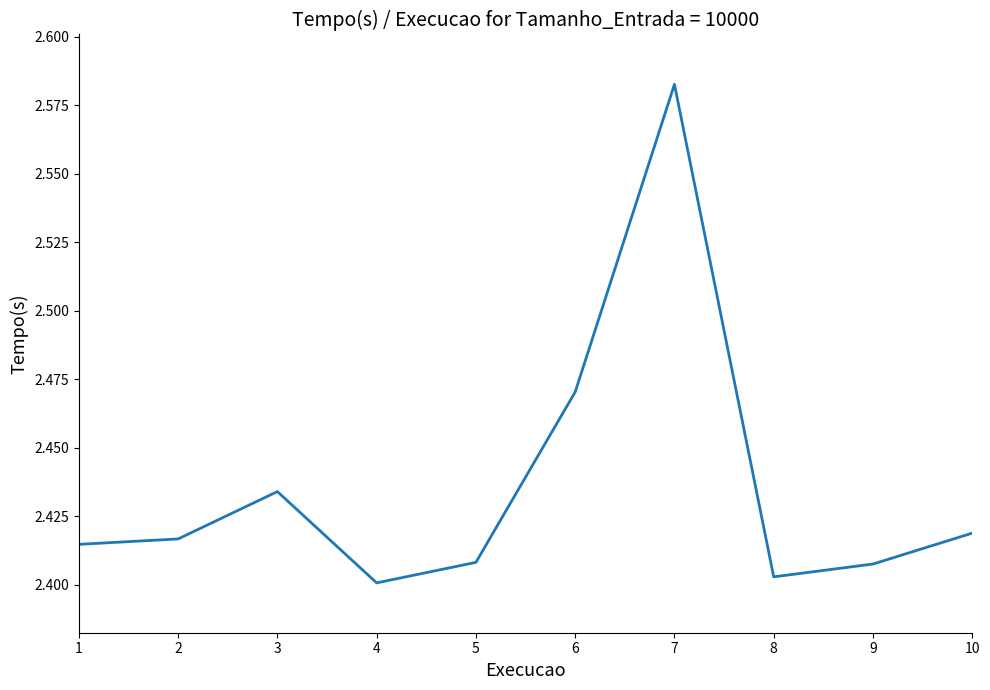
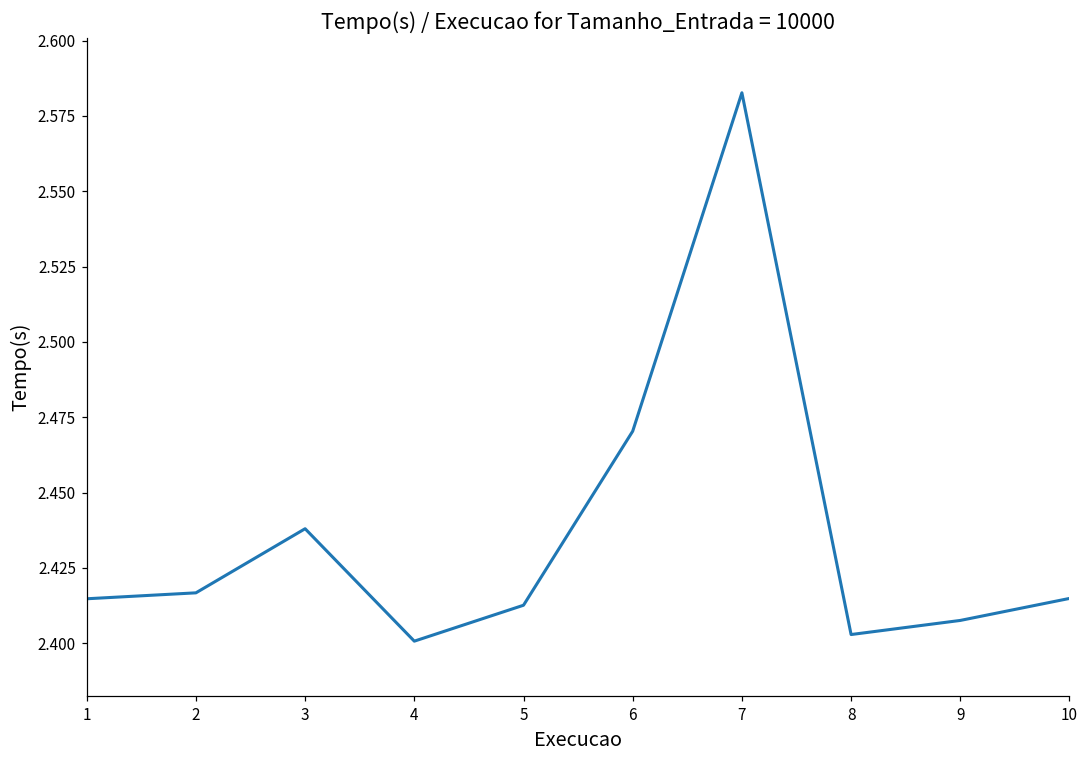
3: 2.434 -> 2.438
5: 2.408 -> 2.413
10: 2.419 -> 2.415
